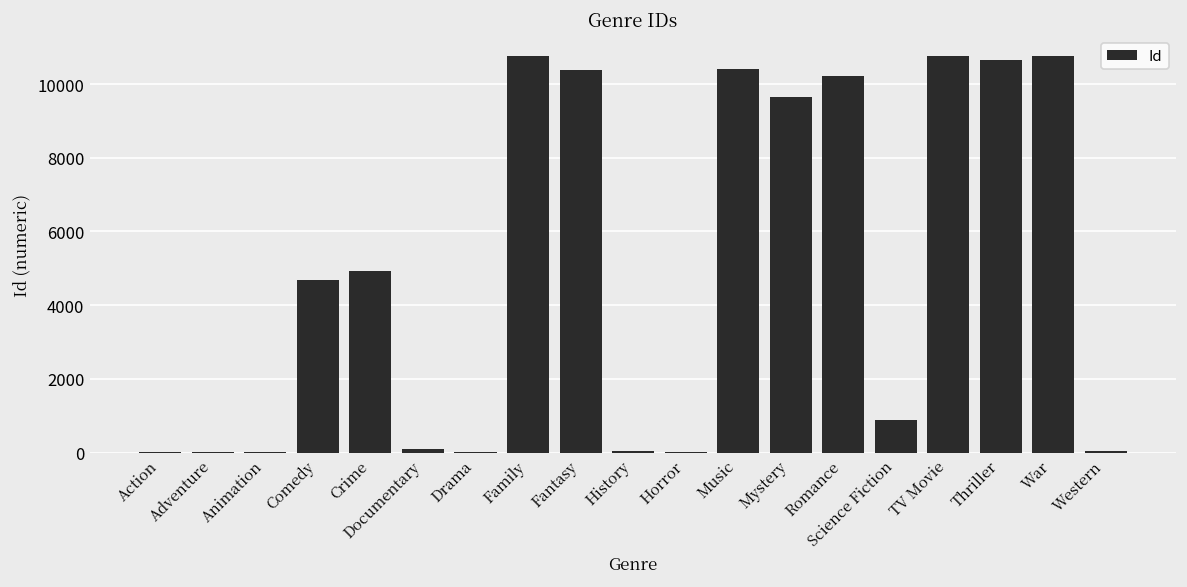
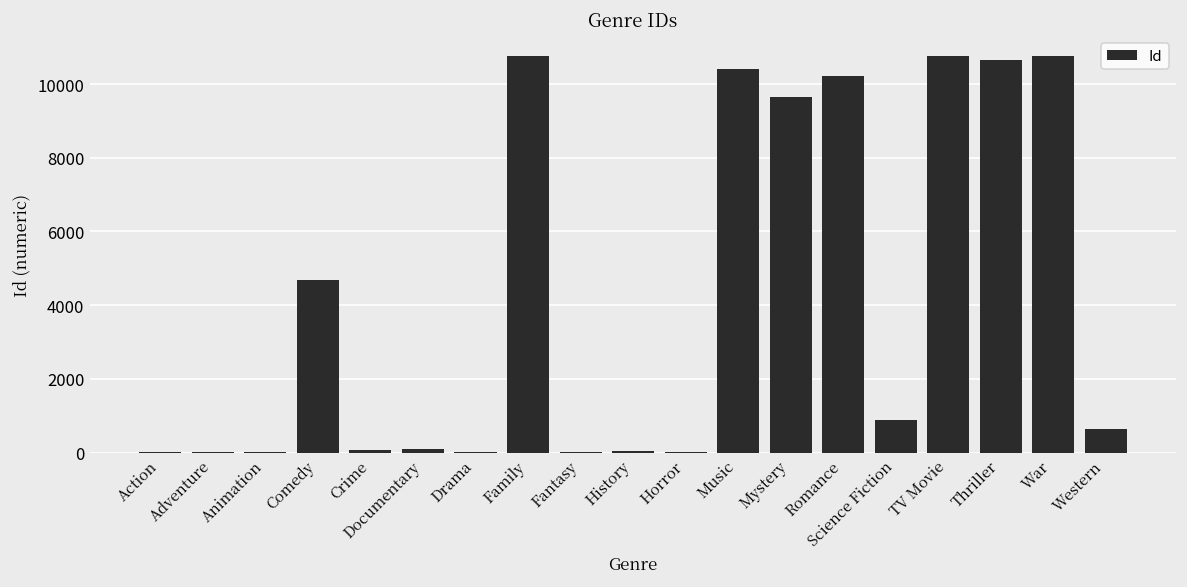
Crime: 4900 -> 100
Fantasy: 10400 -> 0
Western: 0 -> 600
